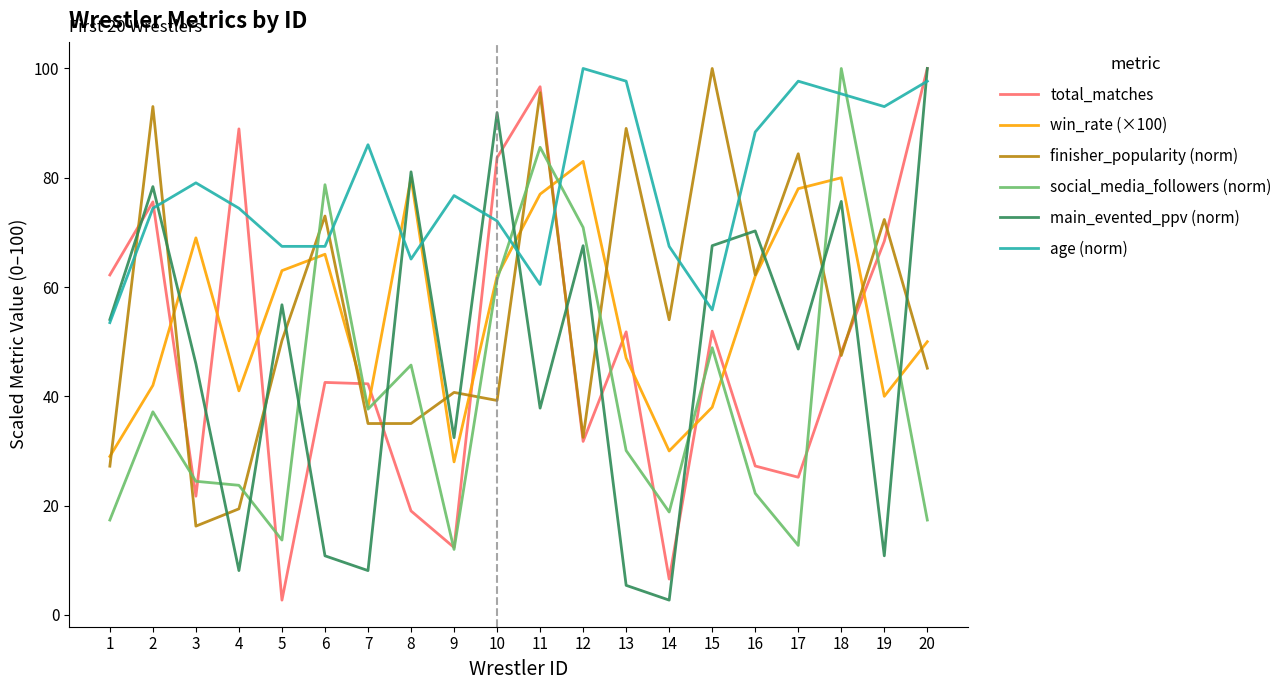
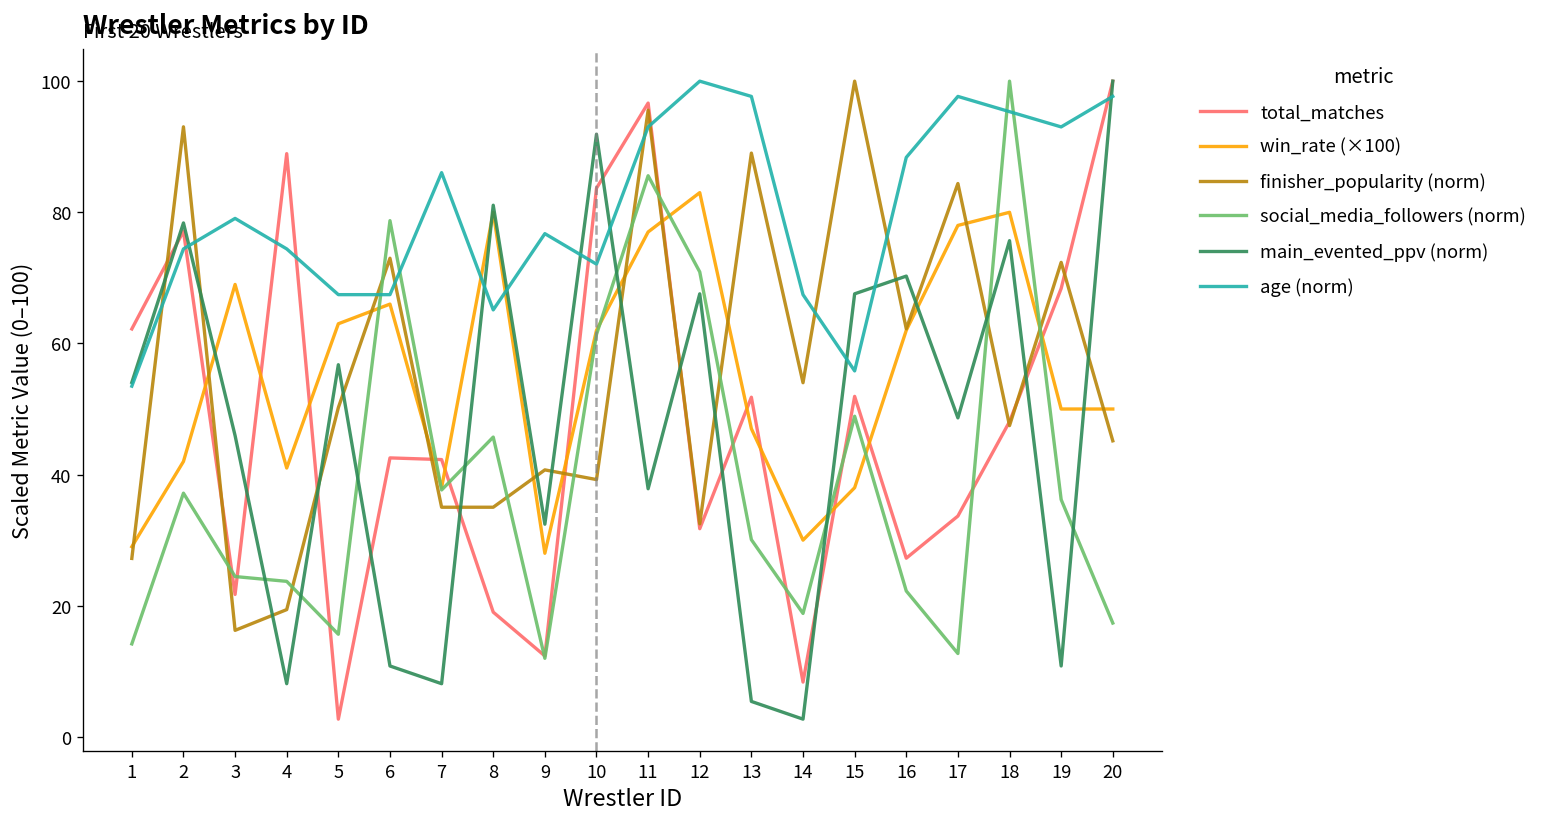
social_media_followers (norm), 1: 17 -> 14
total_matches, 2: 76 -> 77
social_media_followers (norm), 5: 14 -> 16
age (norm), 11: 60 -> 93
total_matches, 14: 7 -> 8
total_matches, 17: 25 -> 34
win_rate (×100), 19: 40 -> 50
social_media_followers (norm), 19: 59 -> 36
